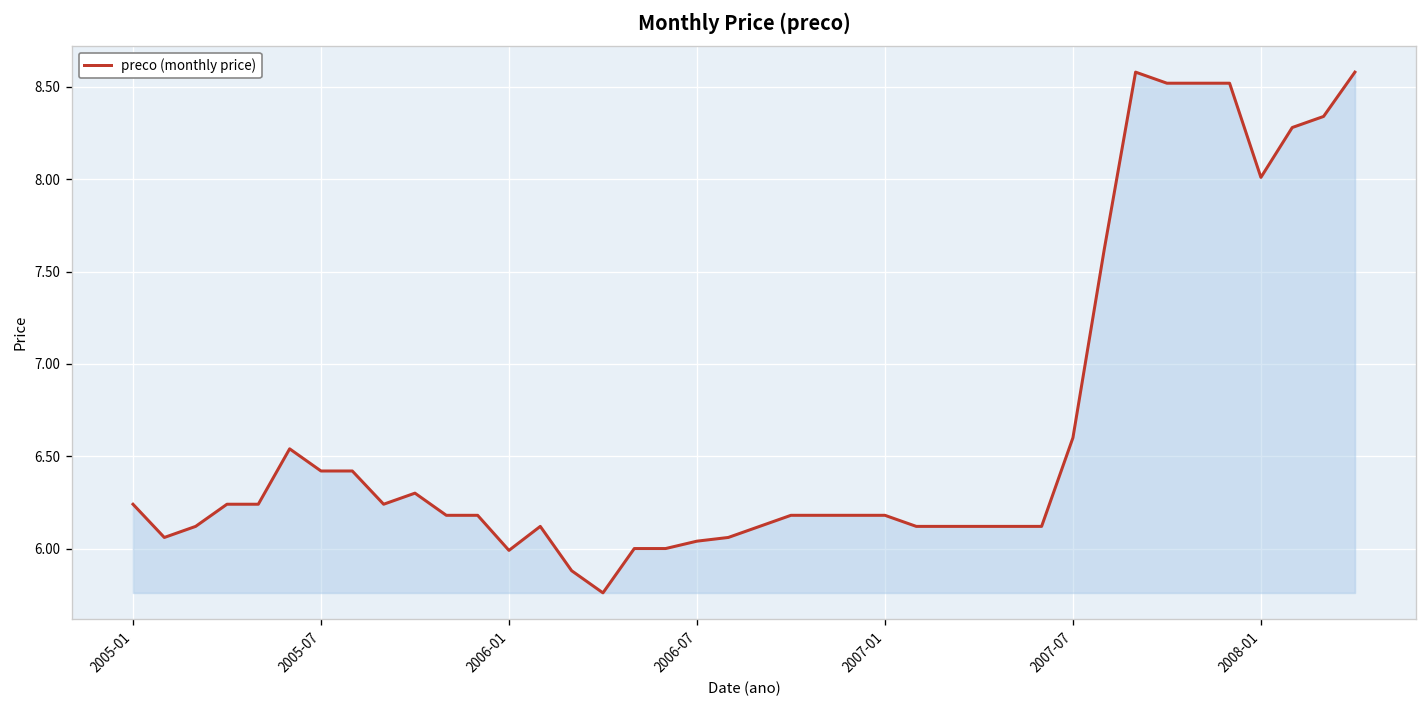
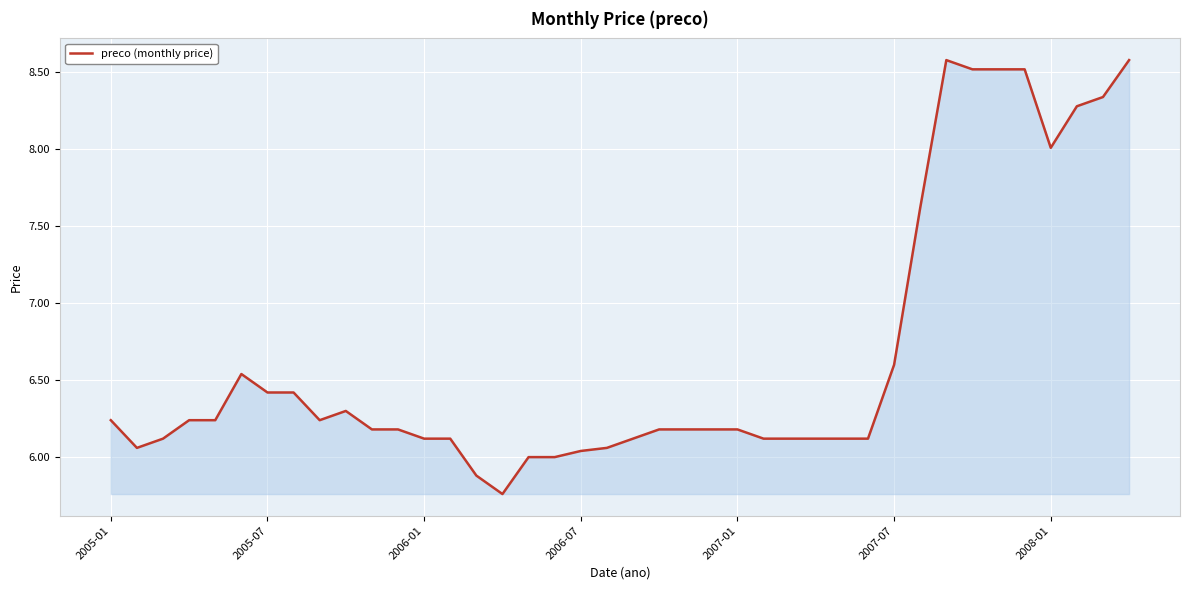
2006-01: 5.99 -> 6.12
